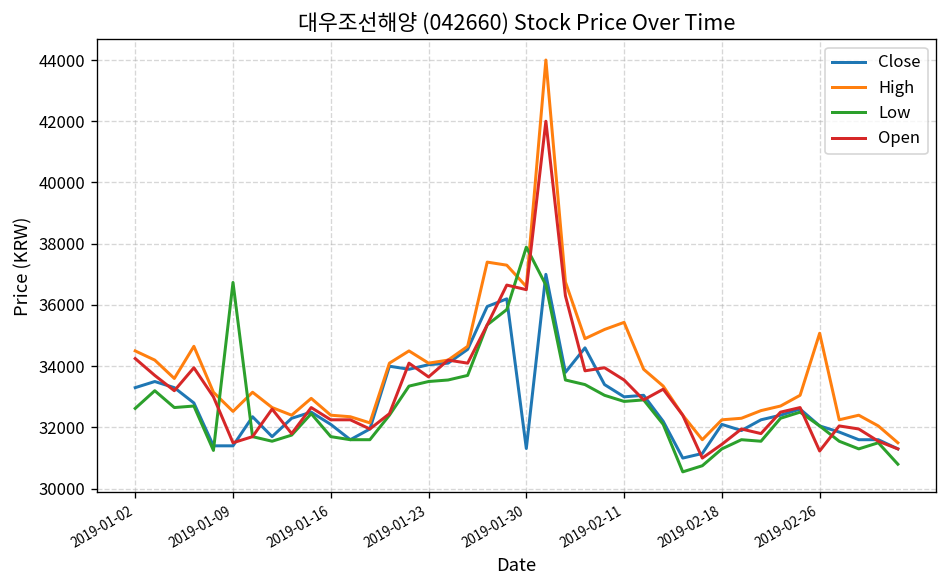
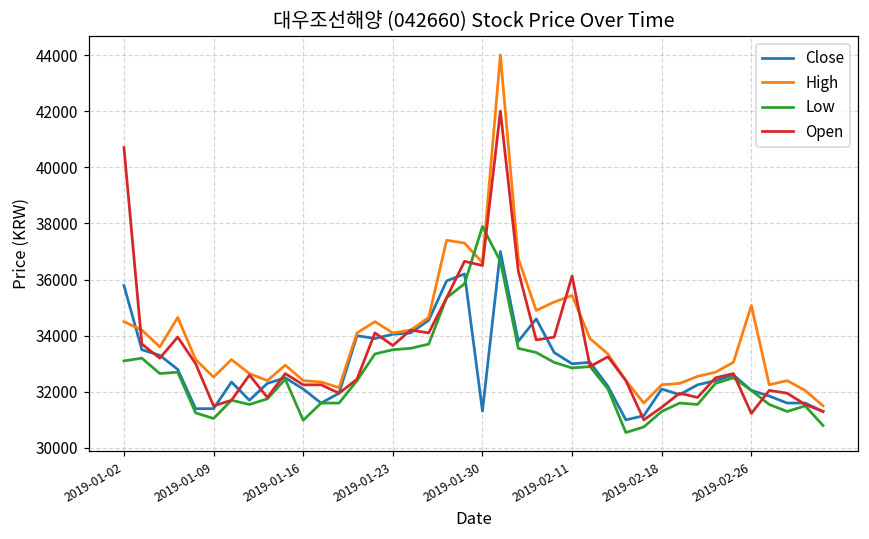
Close, 2019-01-02: 33300 -> 35800
Low, 2019-01-02: 32600 -> 33100
Open, 2019-01-02: 34300 -> 40700
Low, 2019-01-09: 36700 -> 31100
Low, 2019-01-16: 31700 -> 31000
Open, 2019-02-11: 33600 -> 36100
